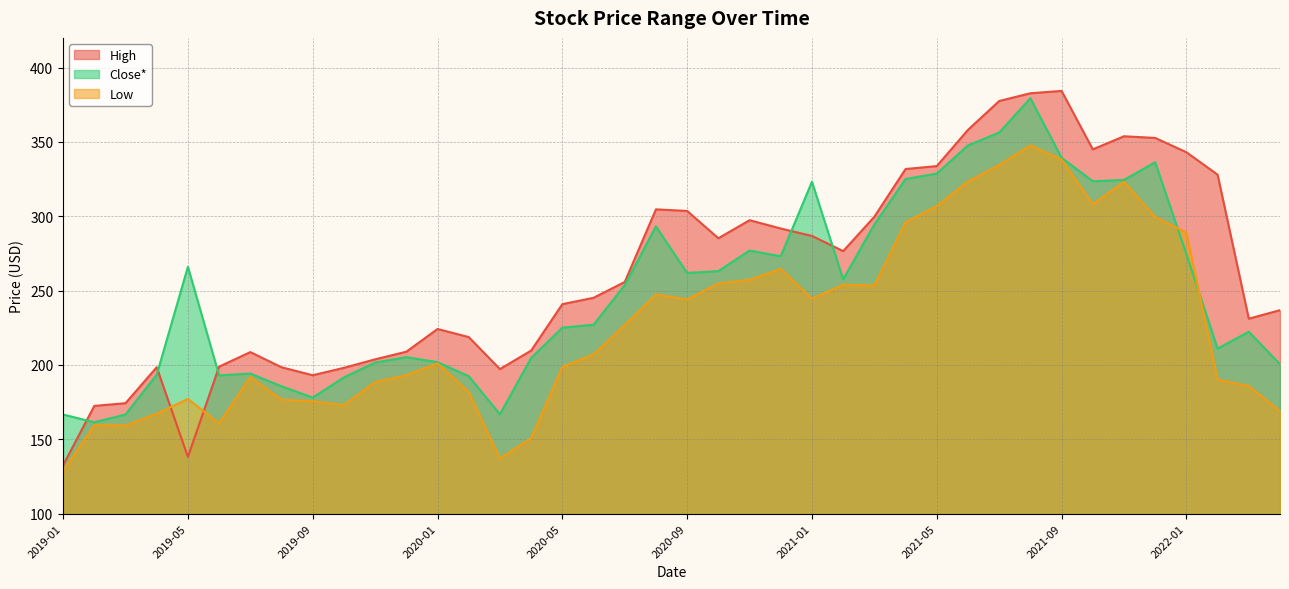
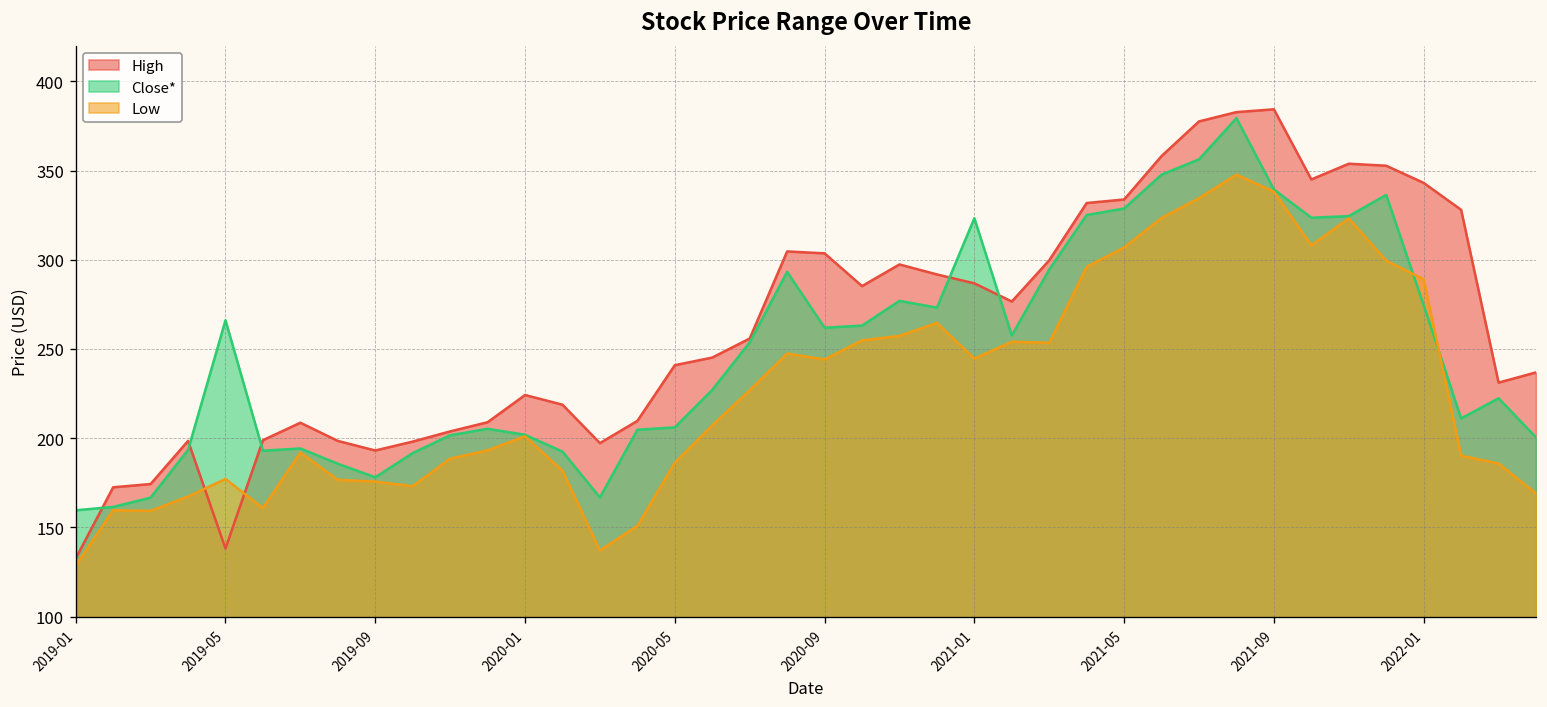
Close*, 2019-01: 167 -> 160
Close*, 2020-05: 225 -> 206
Low, 2020-05: 199 -> 186
